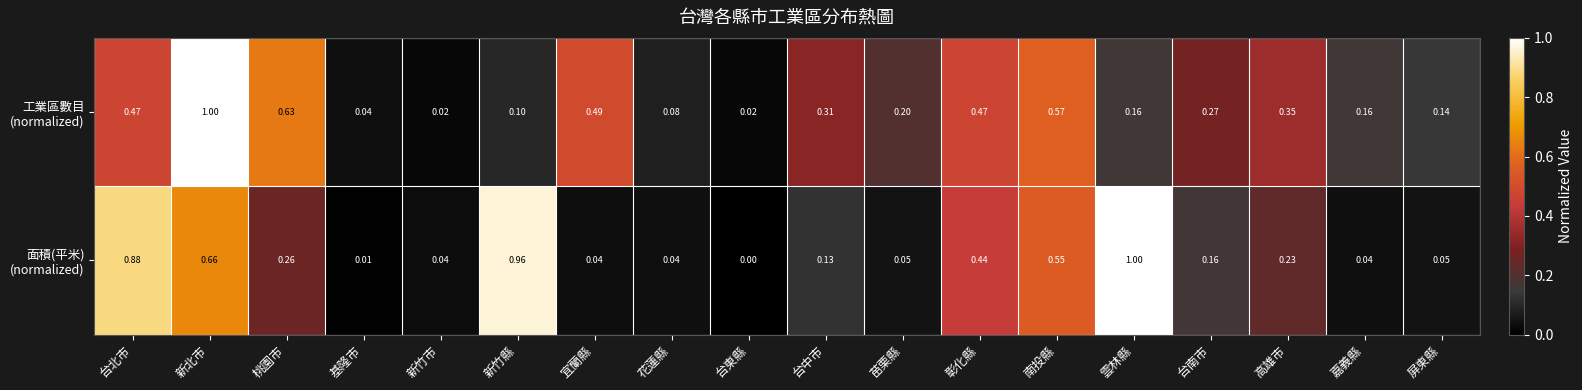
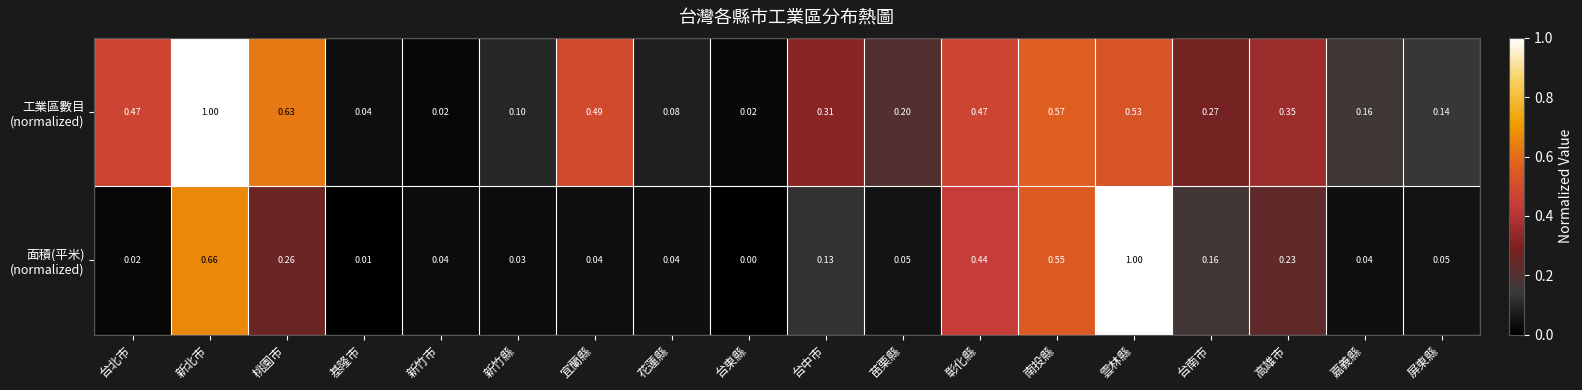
工業區數目 (normalized), 雲林縣: 0.16 -> 0.53
面積(平米) (normalized), 台北市: 0.88 -> 0.02
面積(平米) (normalized), 新竹縣: 0.96 -> 0.03
